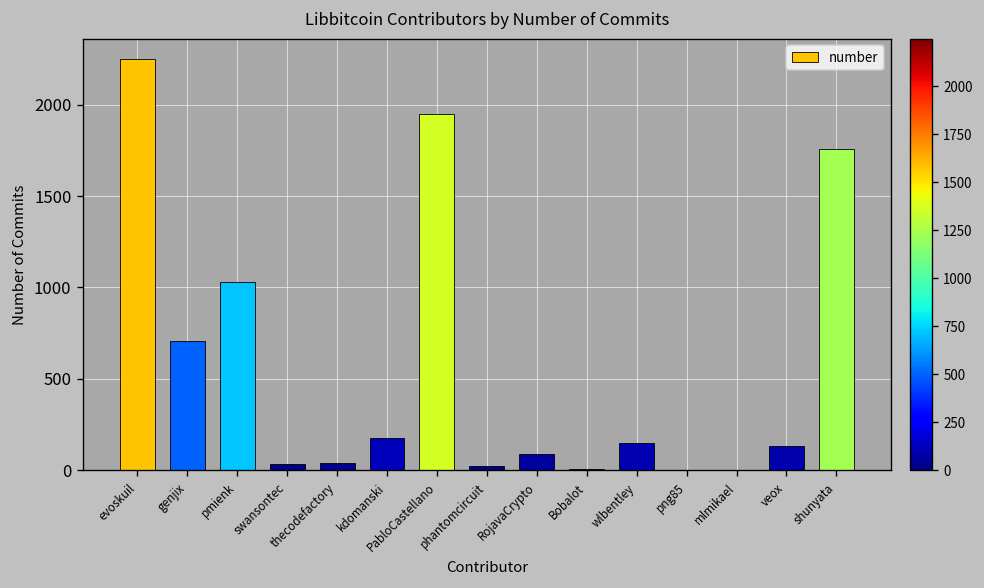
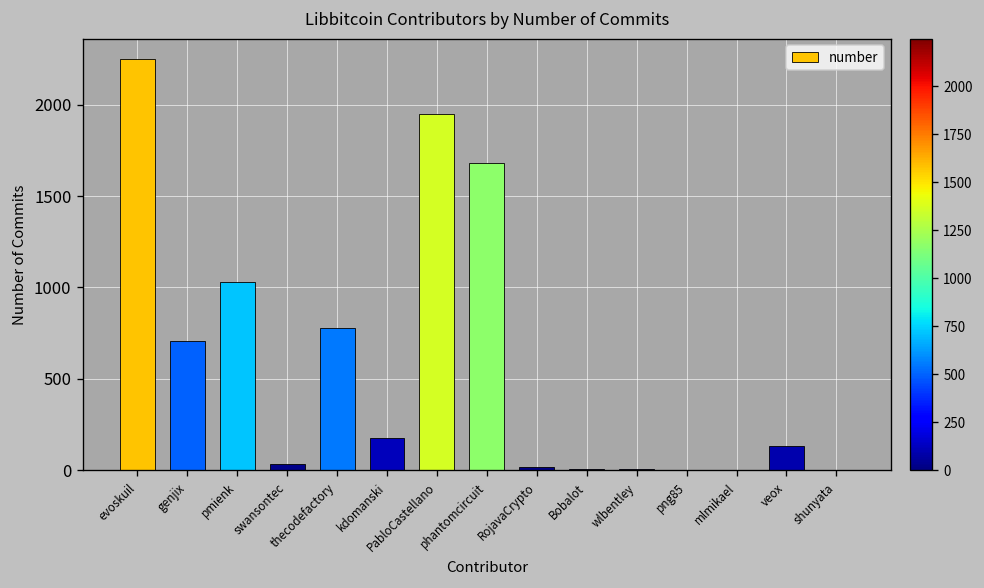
thecodefactory: 40 -> 780
phantomcircuit: 20 -> 1680
RojavaCrypto: 90 -> 20
wlbentley: 150 -> 10
shunyata: 1760 -> 0
